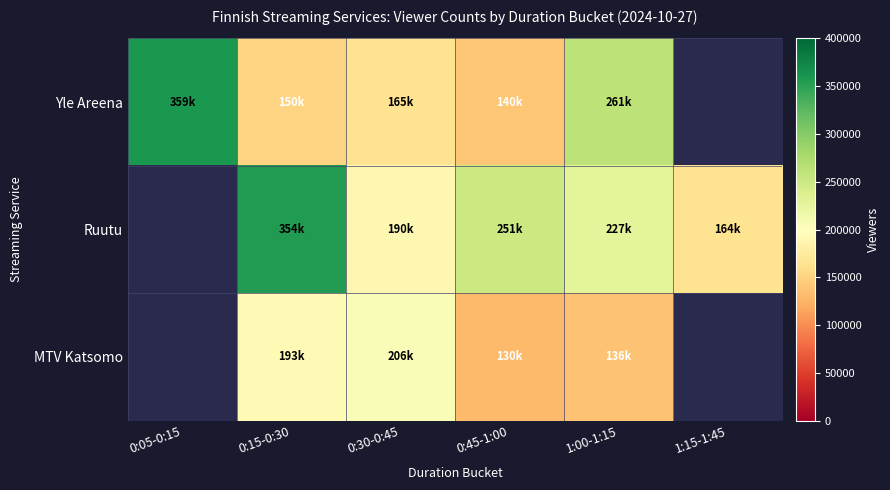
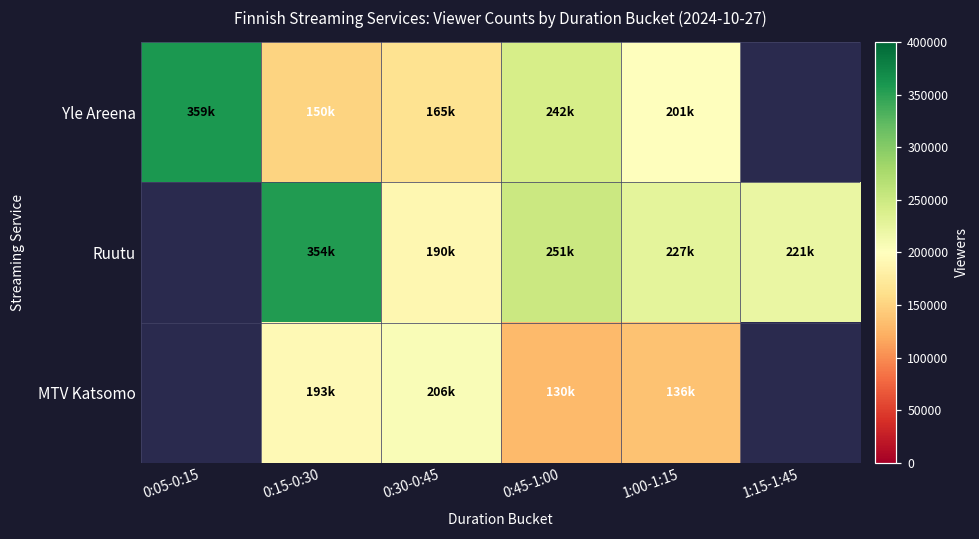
Yle Areena, 0:45-1:00: 140k -> 242k
Yle Areena, 1:00-1:15: 261k -> 201k
Ruutu, 1:15-1:45: 164k -> 221k
